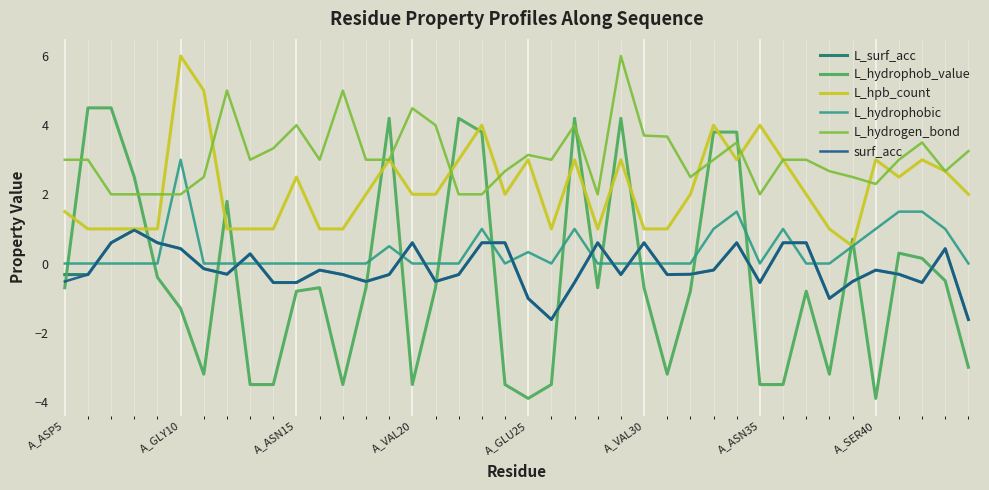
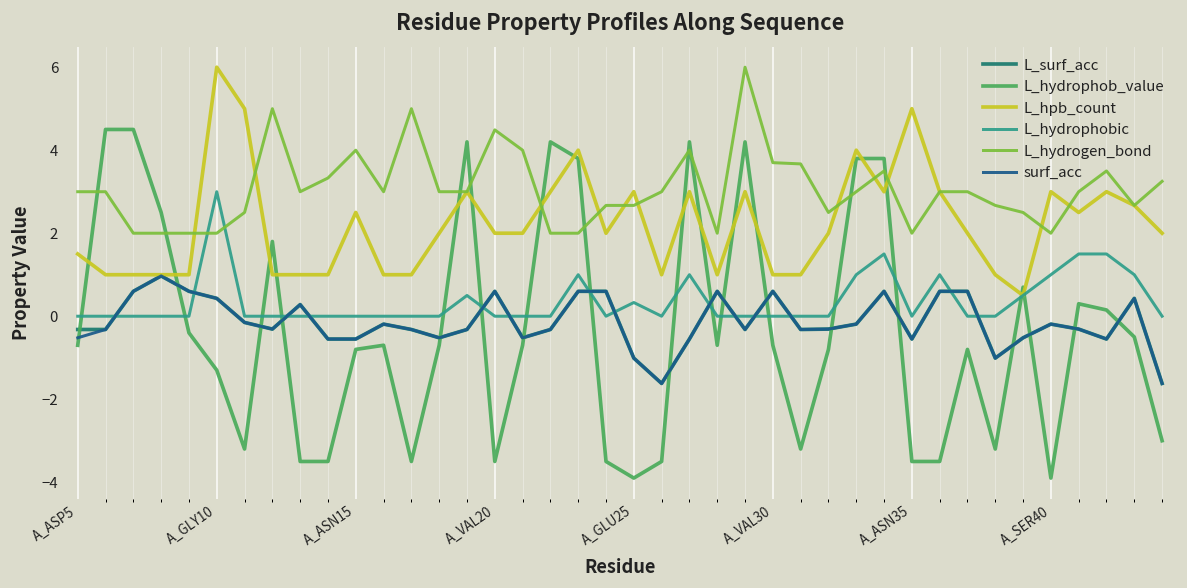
L_hydrogen_bond, A_GLU25: 3.1 -> 2.7
L_hpb_count, A_ASN35: 4 -> 5
L_hydrogen_bond, A_SER40: 2.3 -> 2.0
